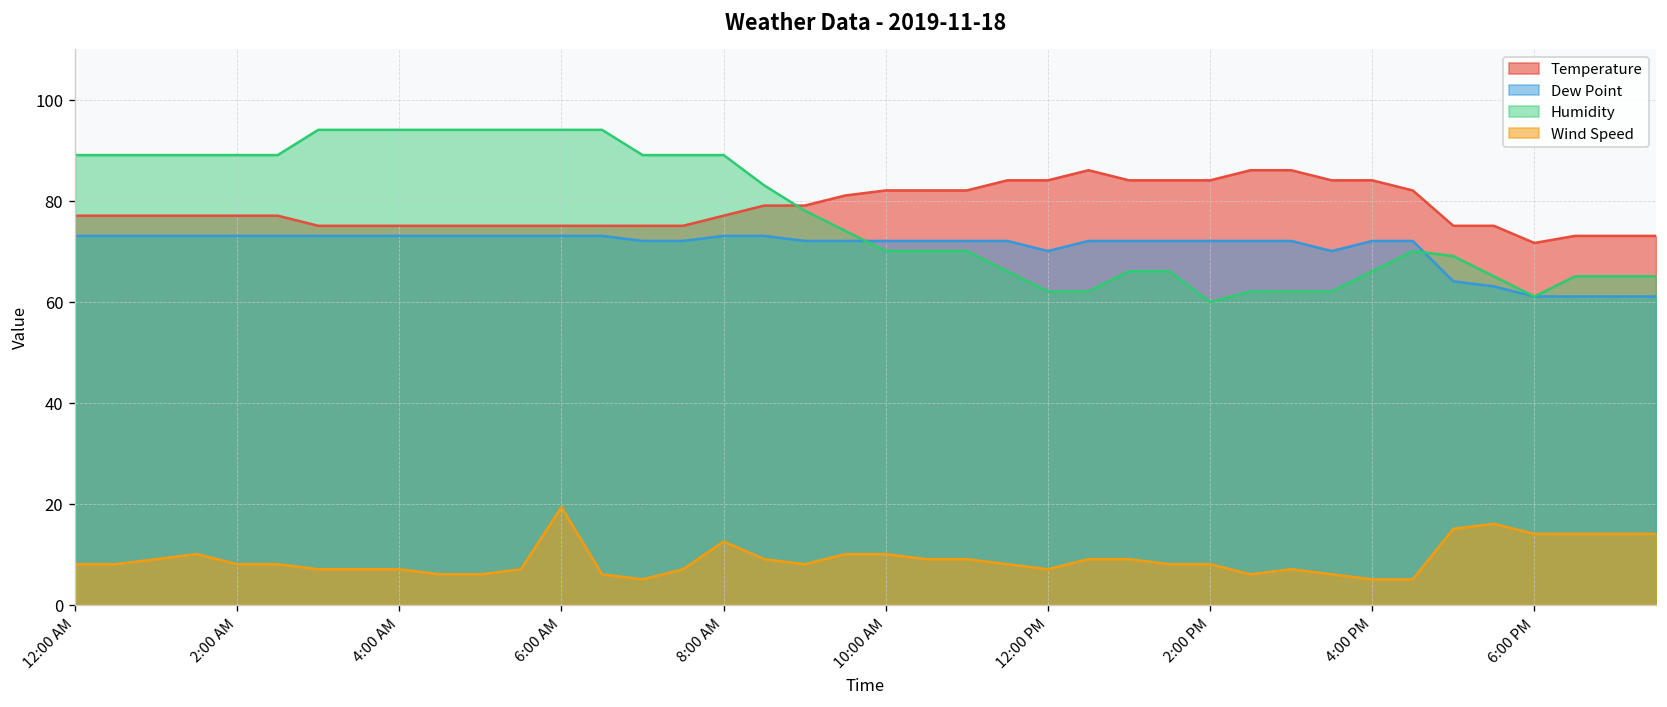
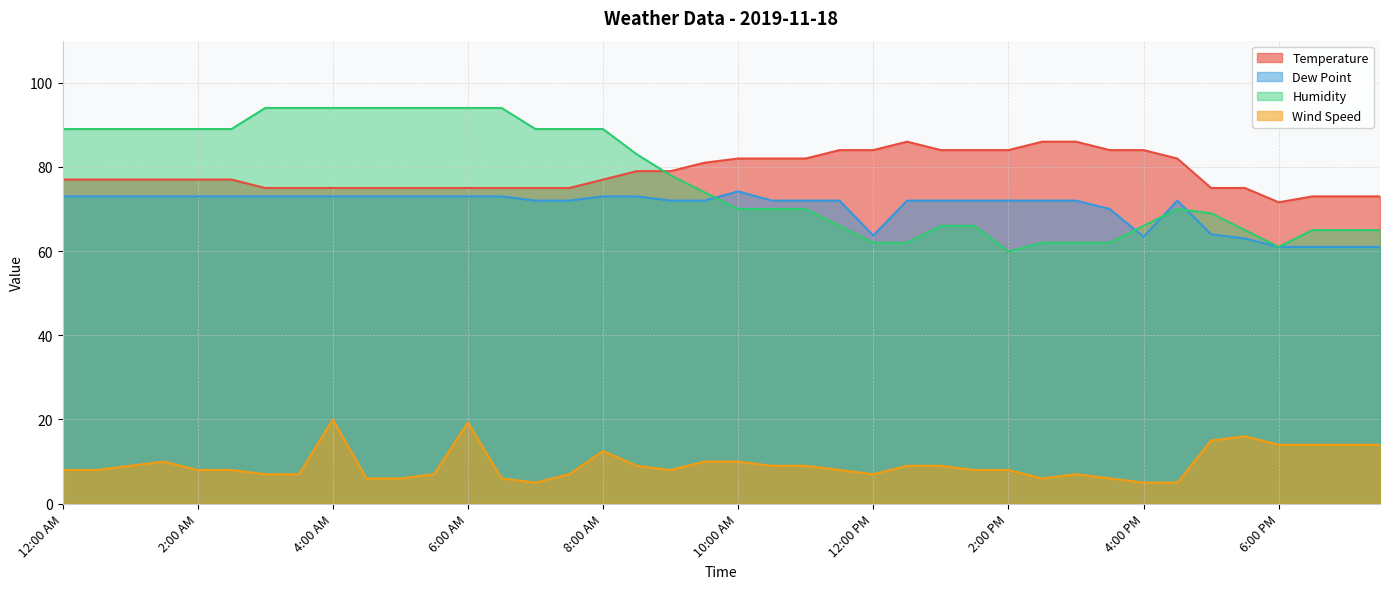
Wind Speed, 4:00 AM: 7 -> 20
Dew Point, 10:00 AM: 72 -> 74
Dew Point, 12:00 PM: 70 -> 64
Dew Point, 4:00 PM: 72 -> 63
